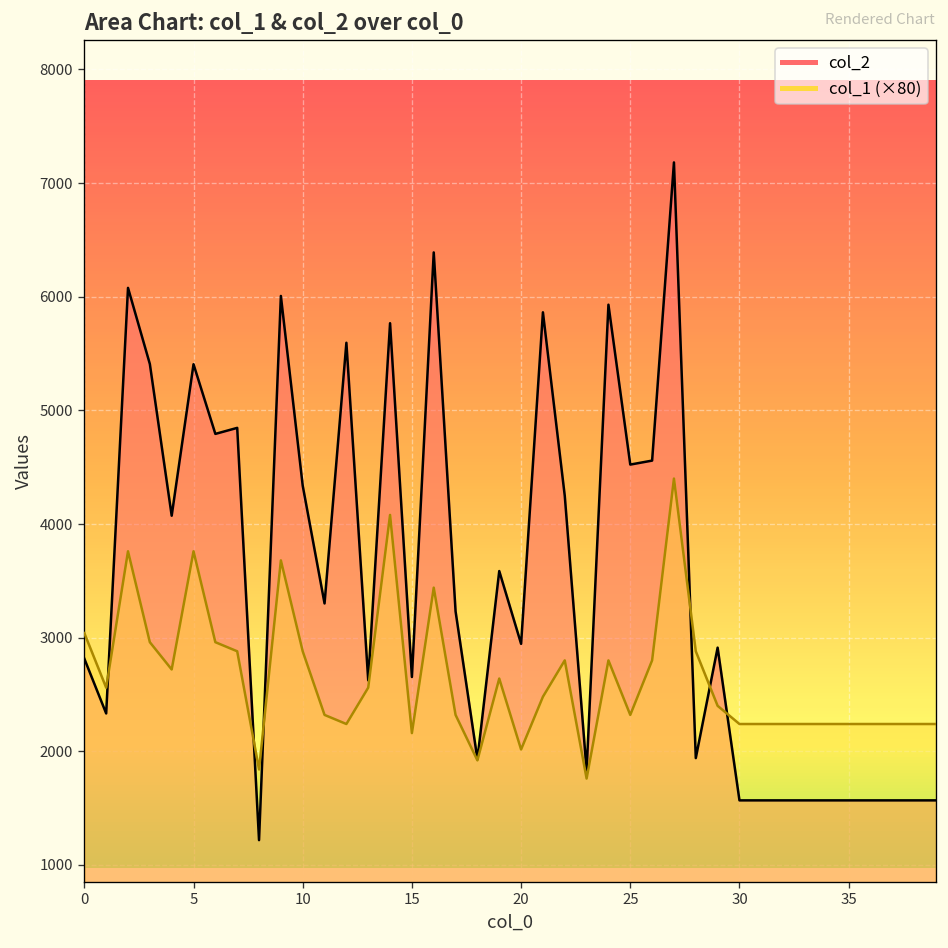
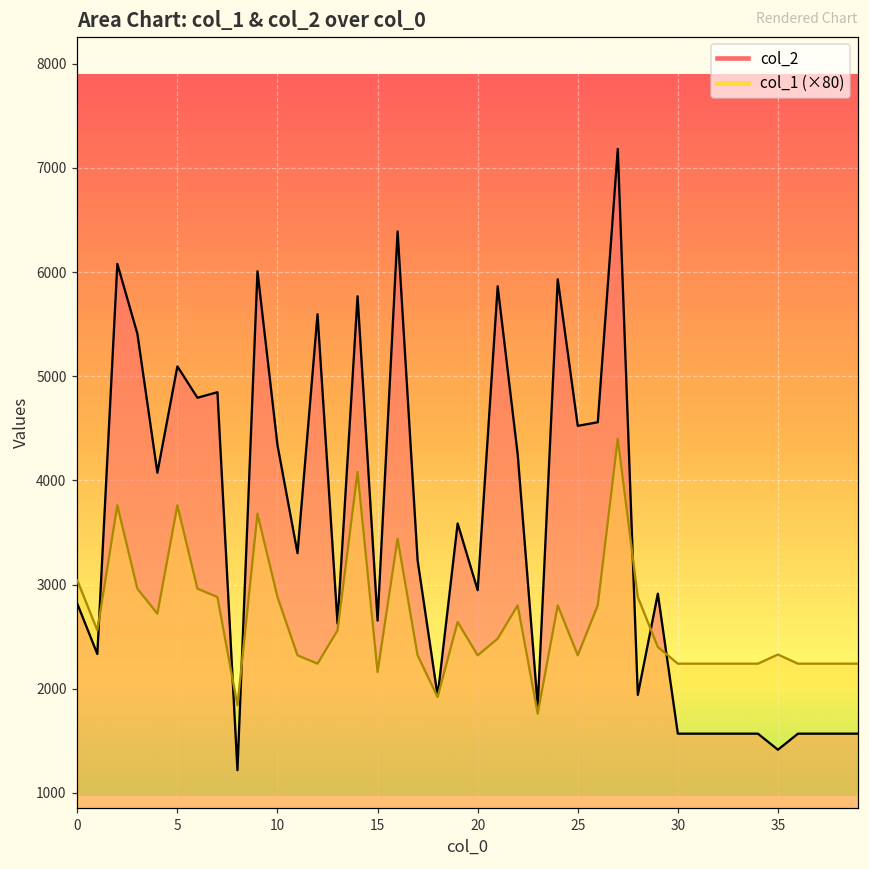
col_2, 5: 5400 -> 5100
col_1 (×80), 20: 2000 -> 2300
col_2, 35: 1600 -> 1400
col_1 (×80), 35: 2200 -> 2300
